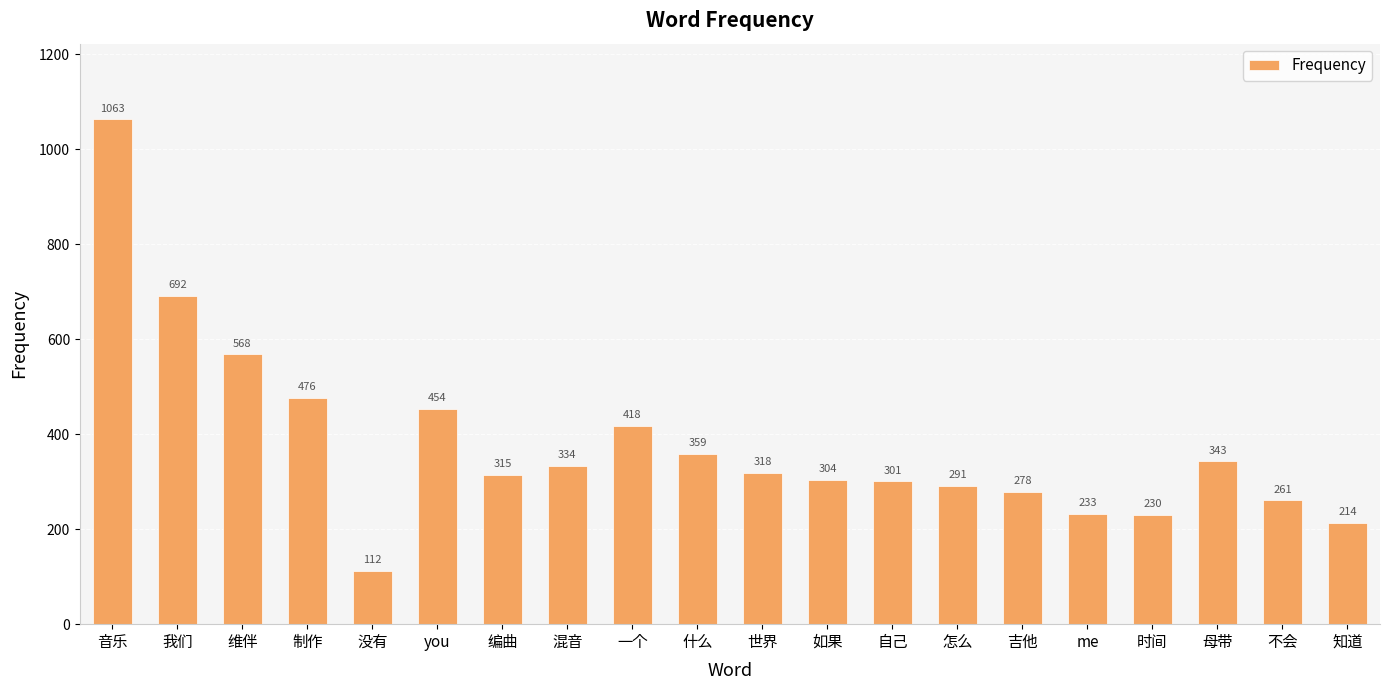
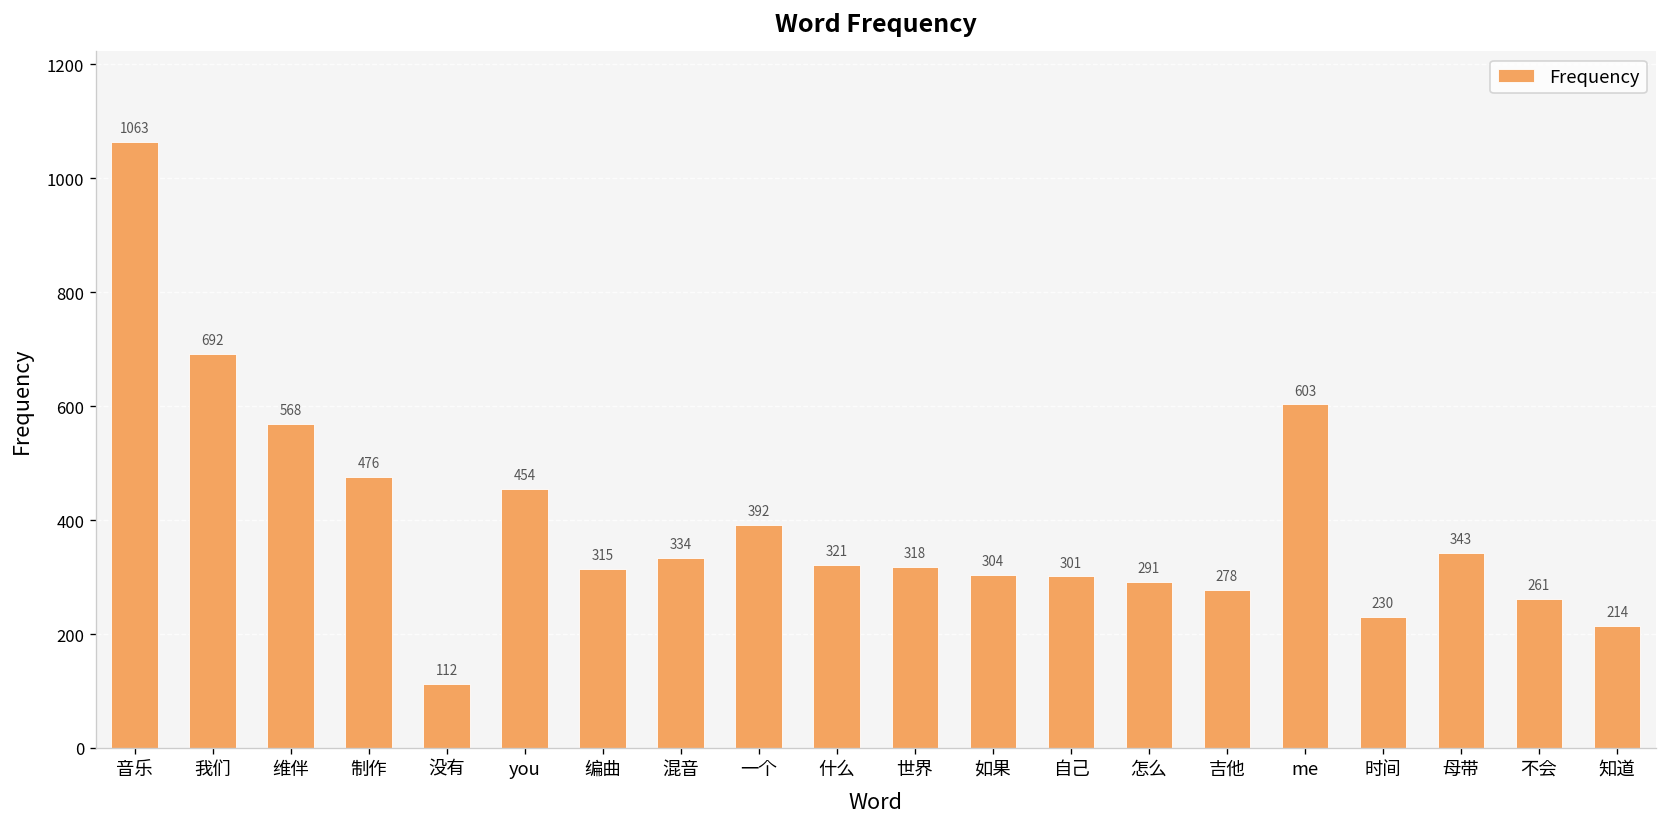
一个: 418 -> 392
什么: 359 -> 321
me: 233 -> 603
